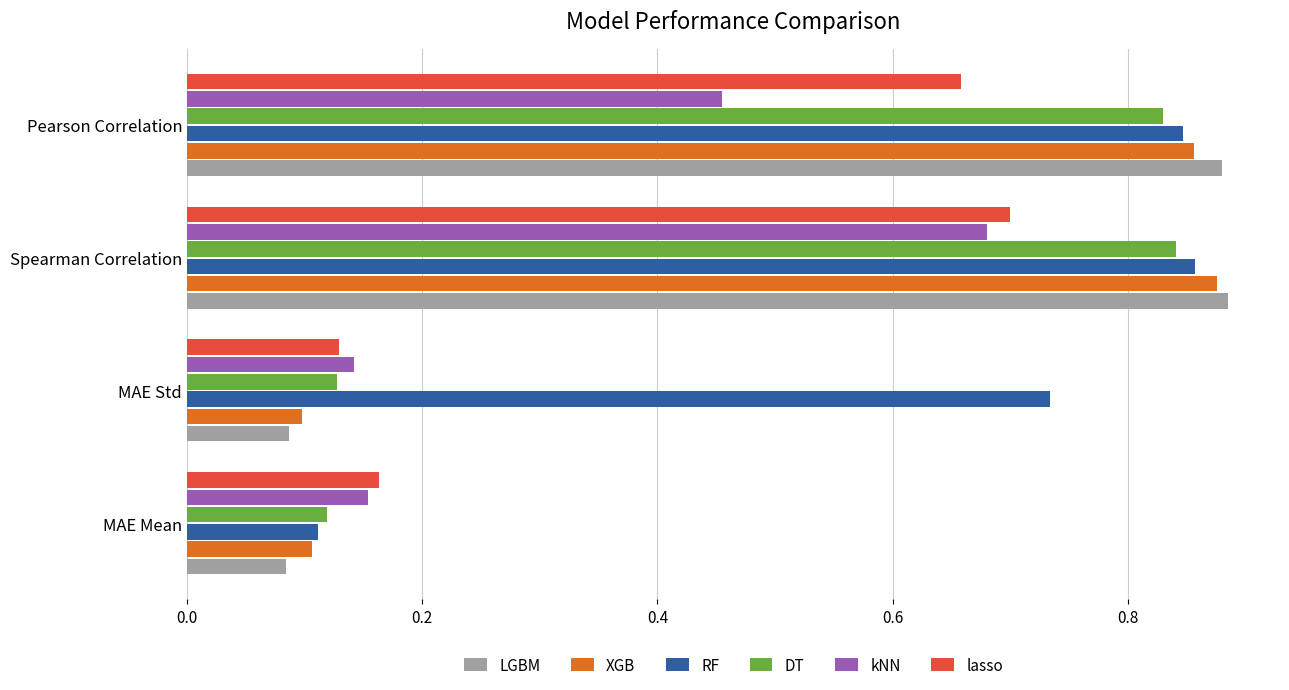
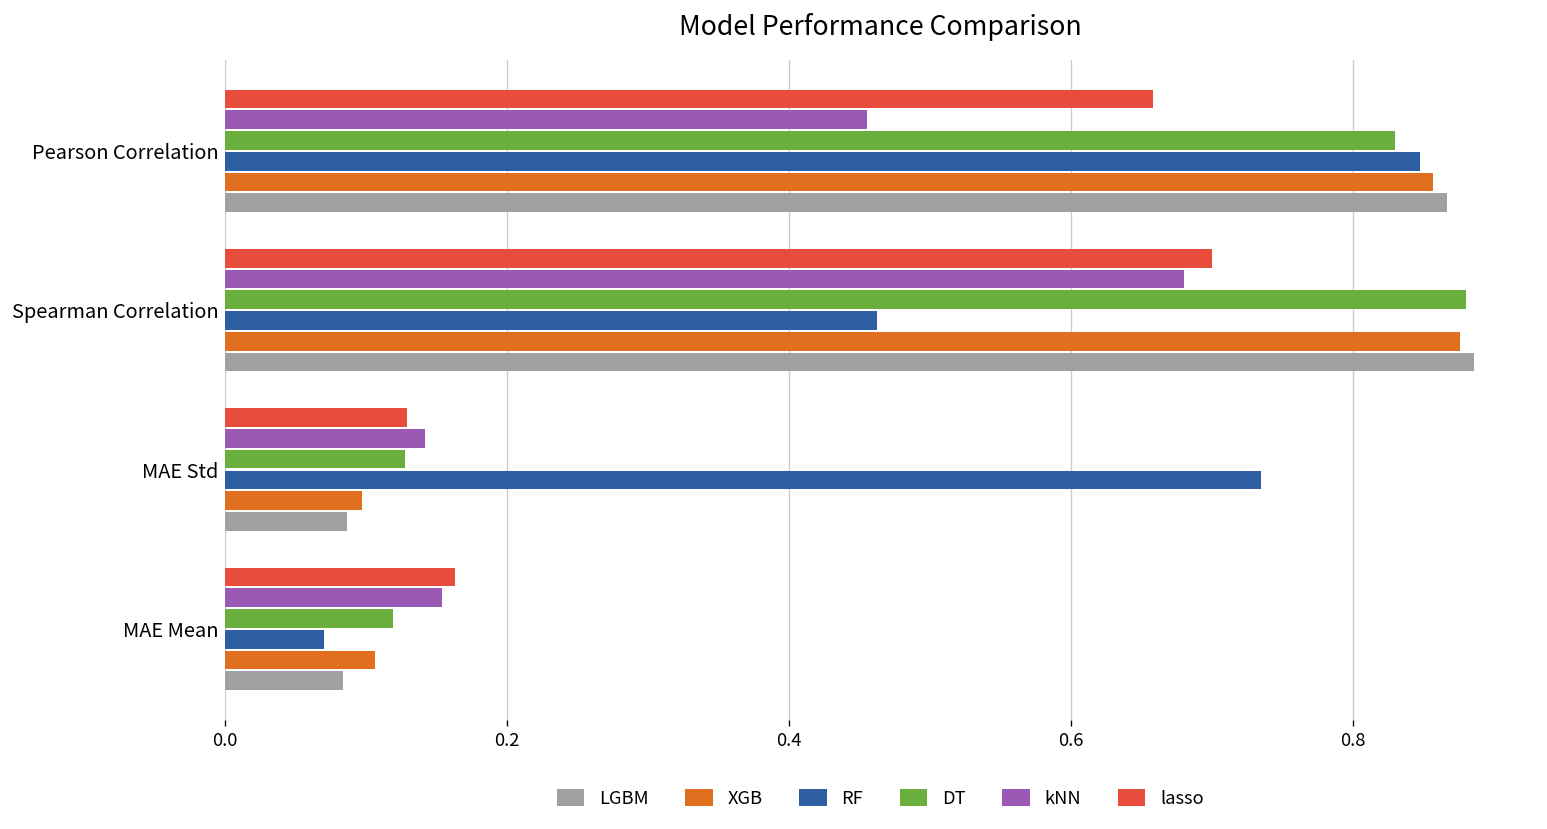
LGBM, Pearson Correlation: 0.881 -> 0.867
DT, Spearman Correlation: 0.841 -> 0.880
RF, Spearman Correlation: 0.858 -> 0.463
RF, MAE Mean: 0.111 -> 0.070
